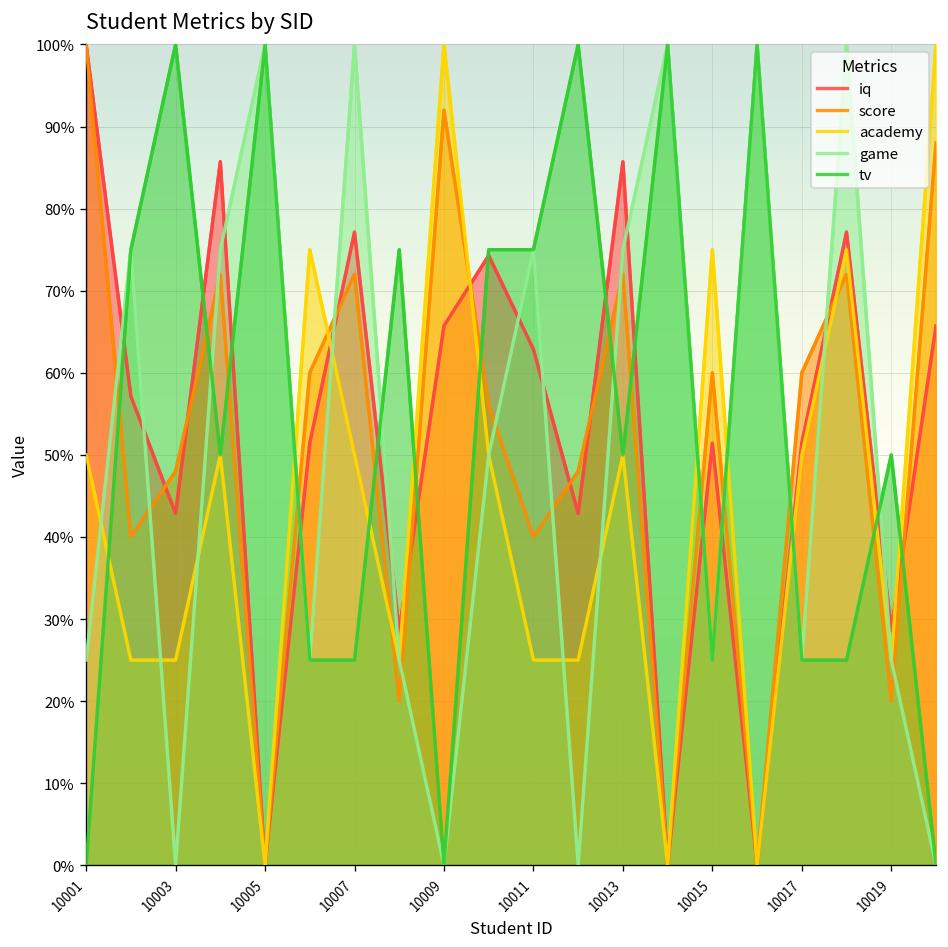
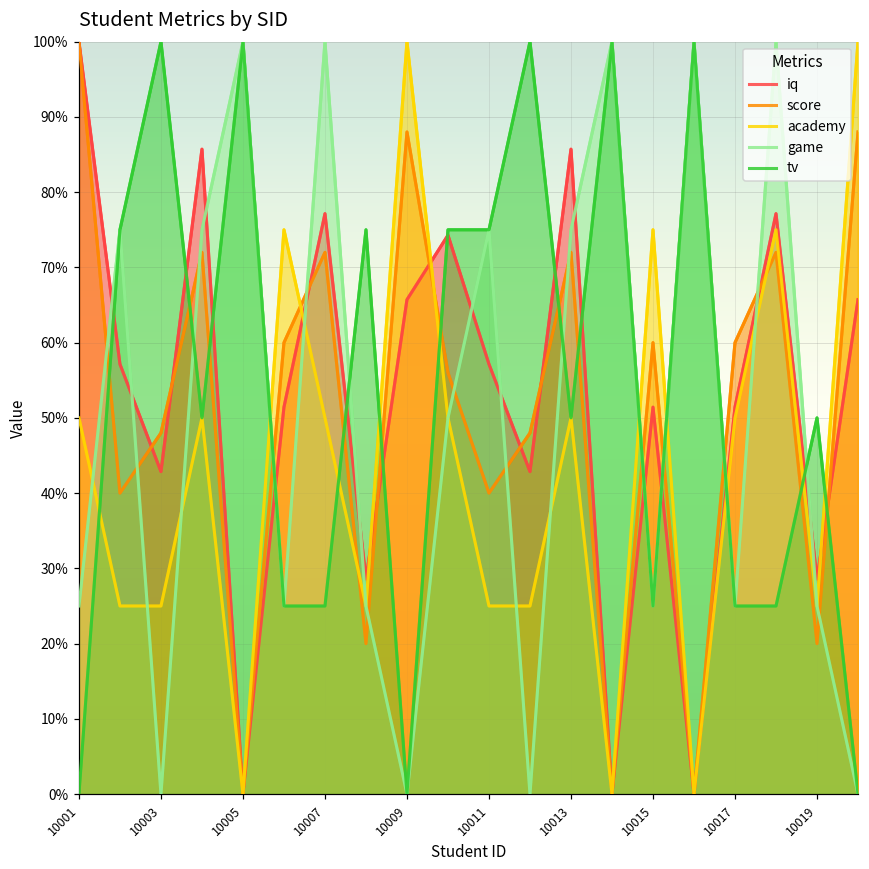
score, 10009: 92% -> 88%
iq, 10011: 63% -> 57%
